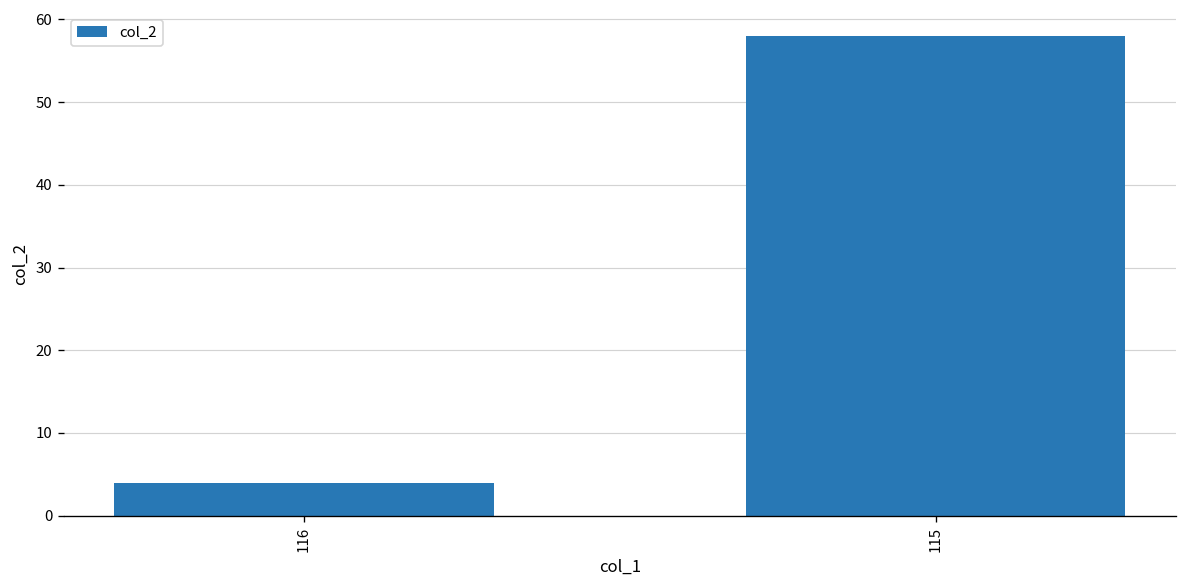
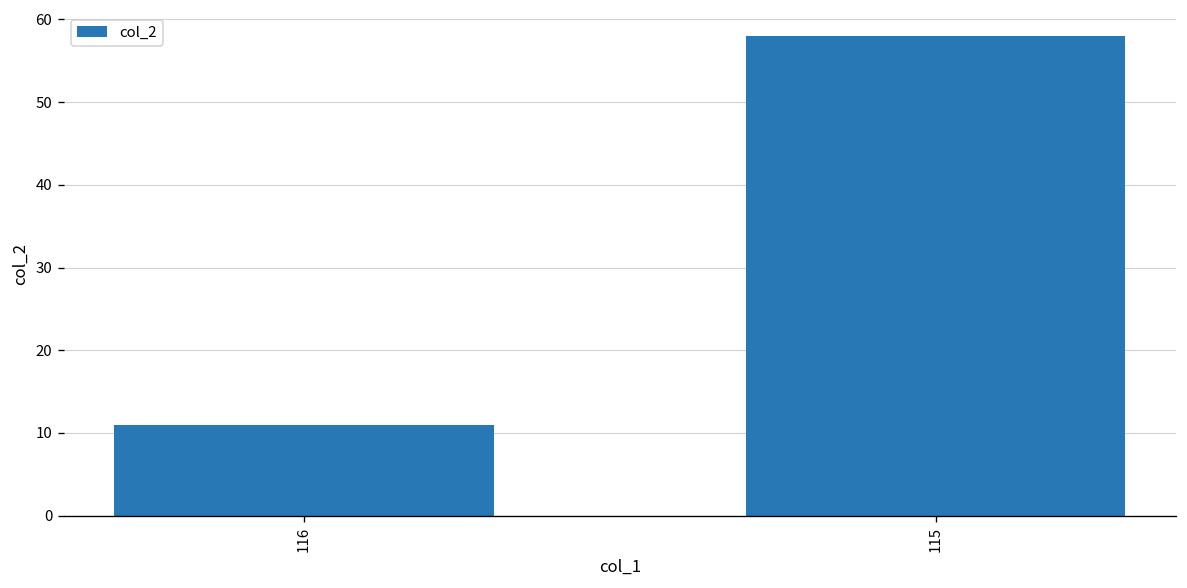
116: 4 -> 11
